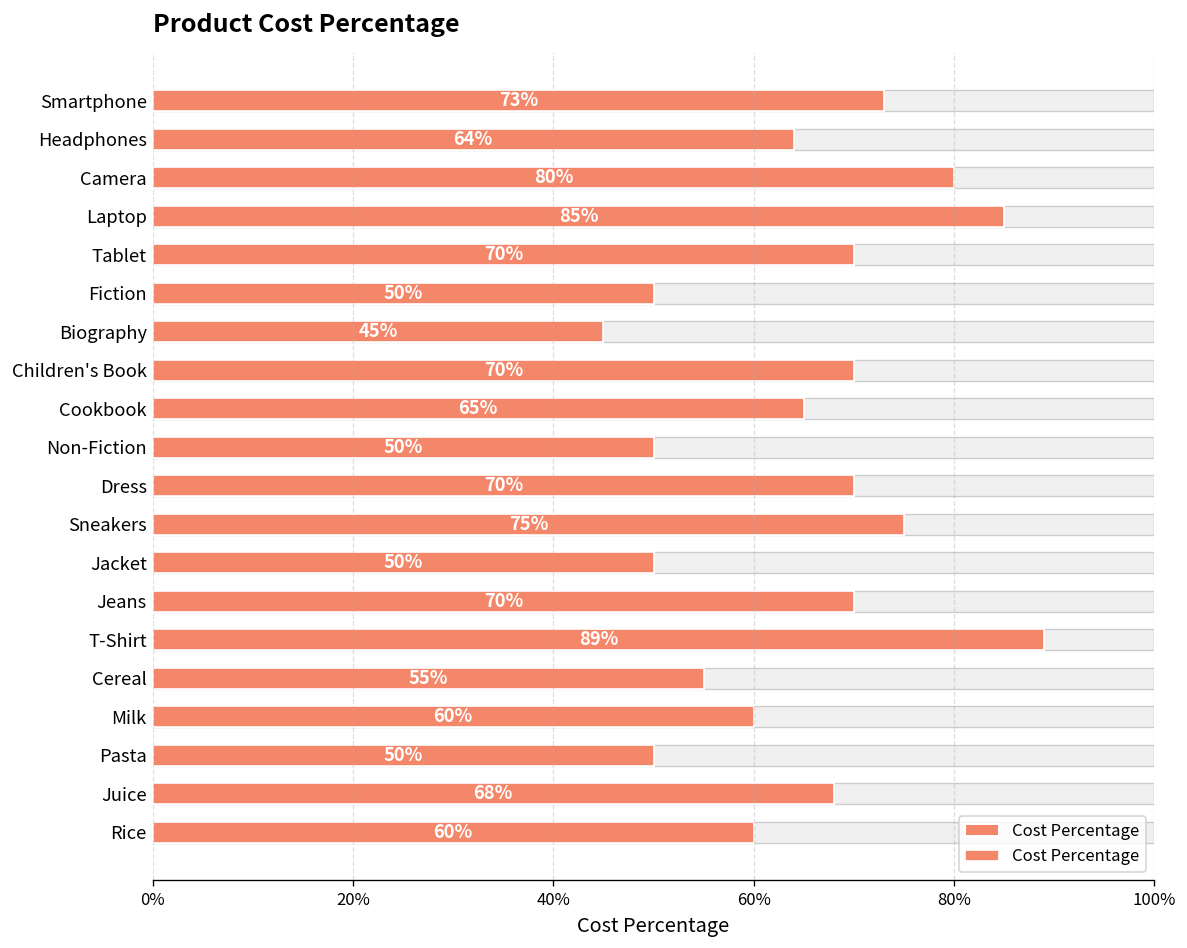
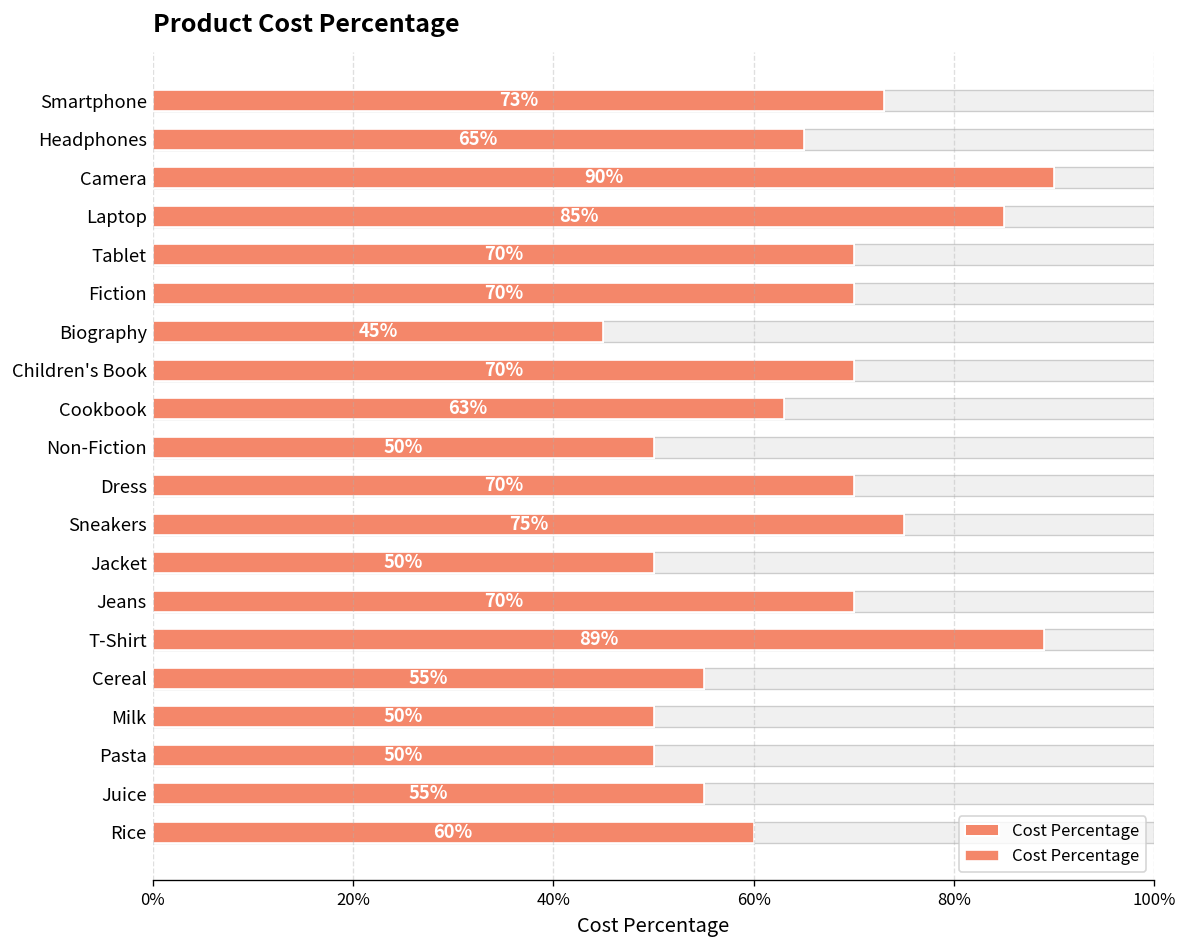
Cost Percentage, Headphones: 64% -> 65%
Cost Percentage, Camera: 80% -> 90%
Cost Percentage, Fiction: 50% -> 70%
Cost Percentage, Cookbook: 65% -> 63%
Cost Percentage, Milk: 60% -> 50%
Cost Percentage, Juice: 68% -> 55%
